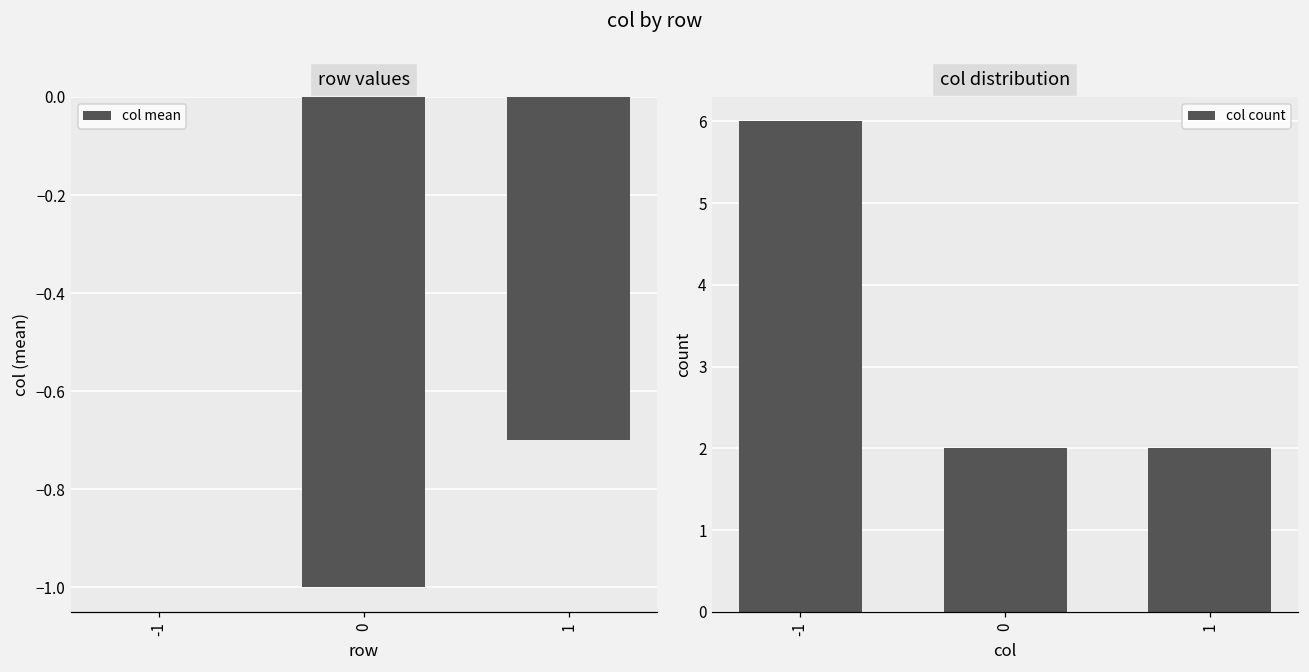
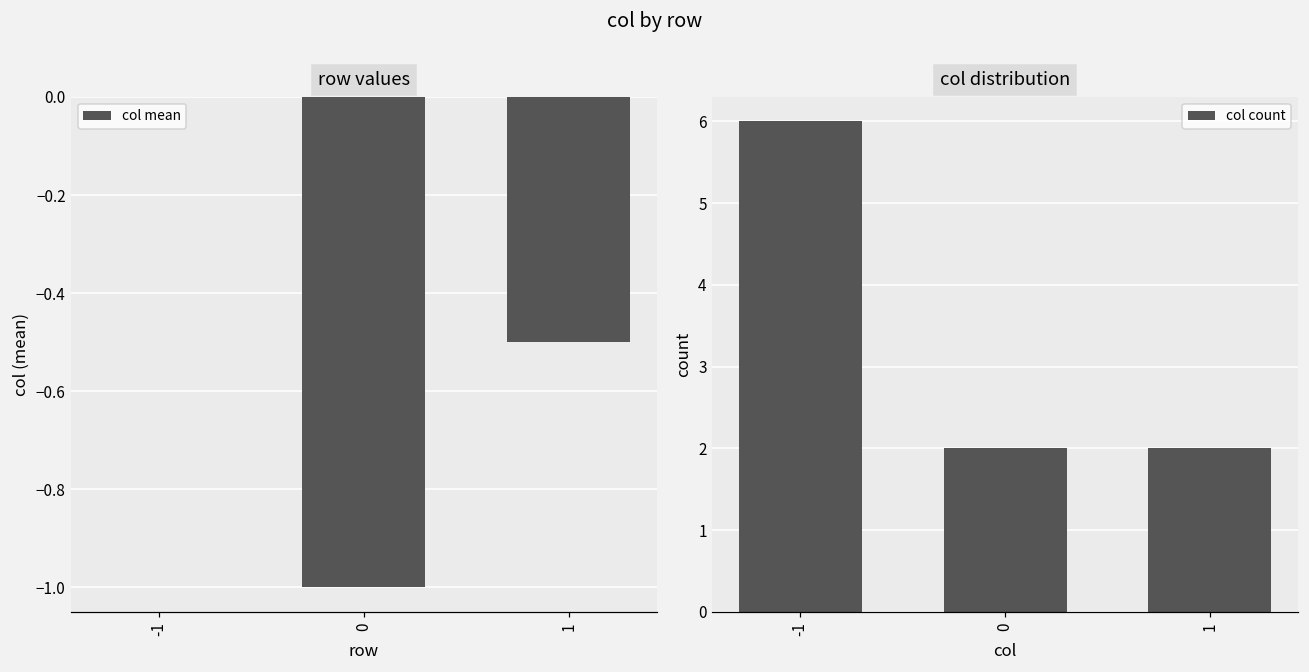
row values, 1: -0.7 -> -0.5
